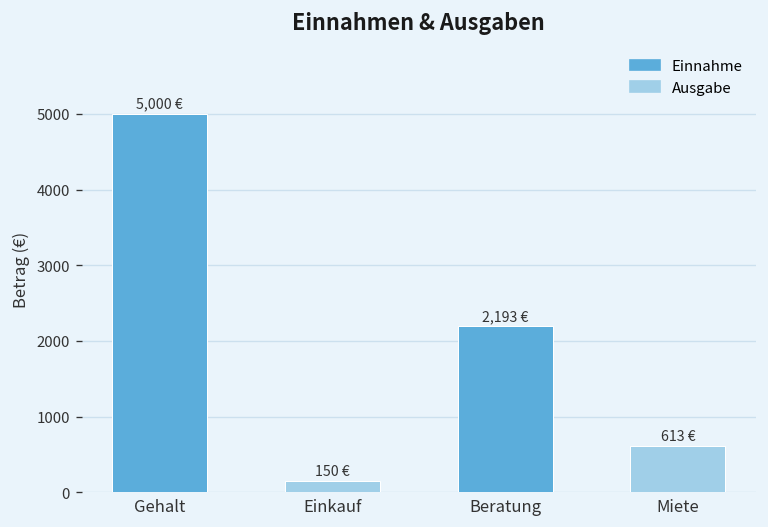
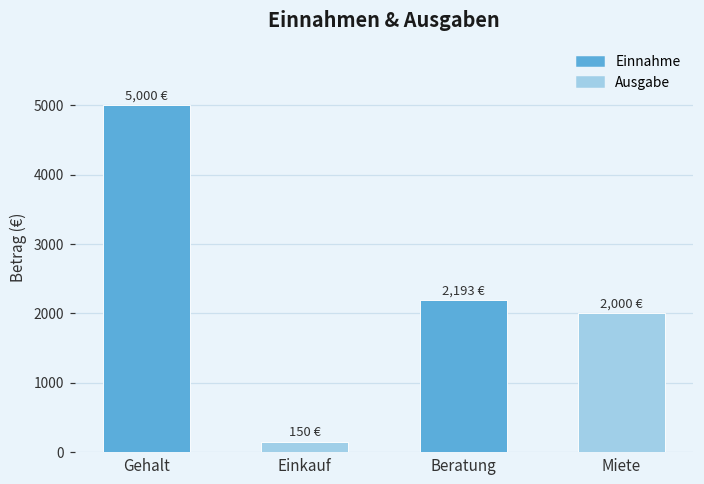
Miete: 613 -> 2,000
